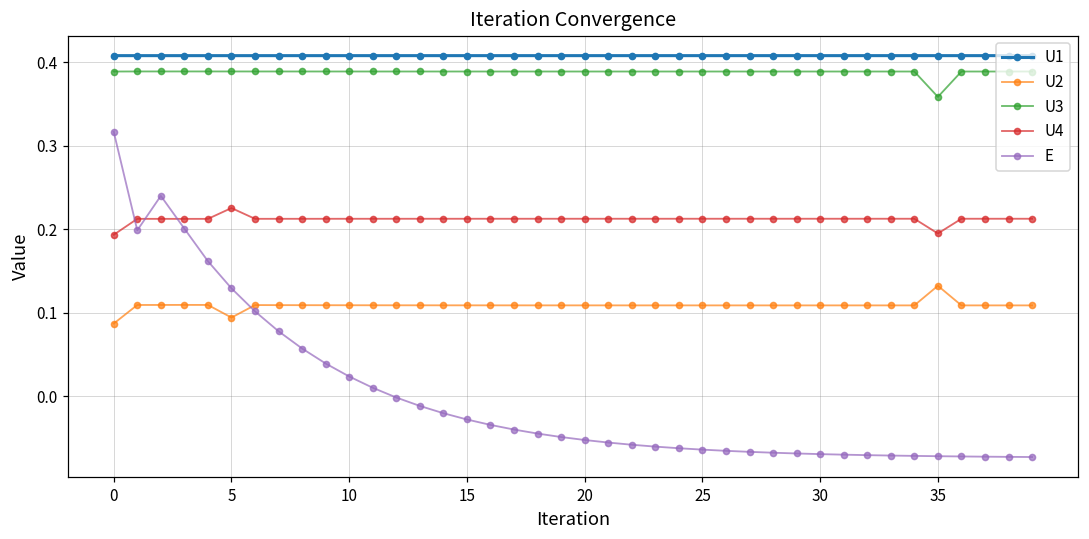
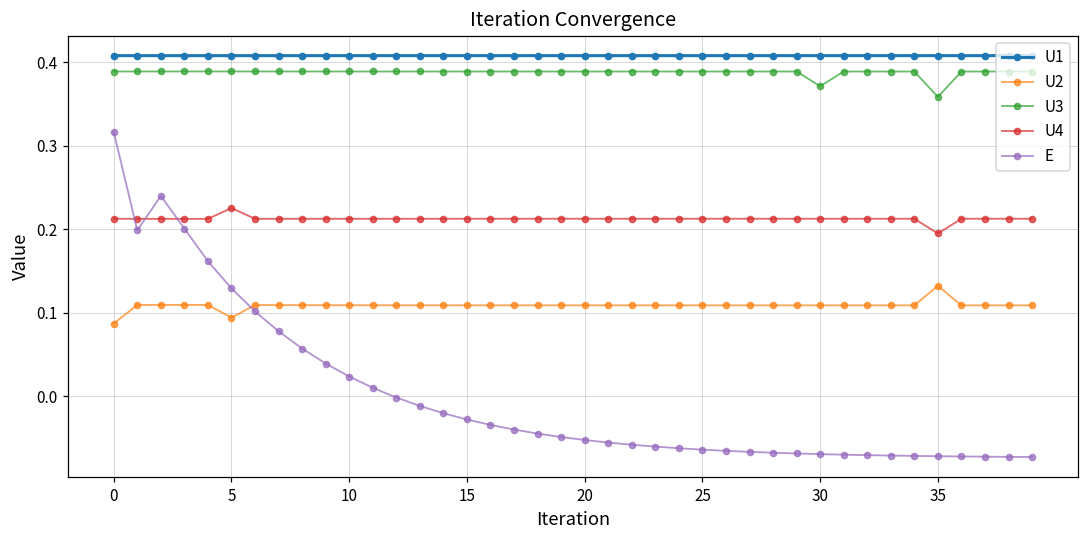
U4, 0: 0.19 -> 0.21
U3, 30: 0.39 -> 0.37
